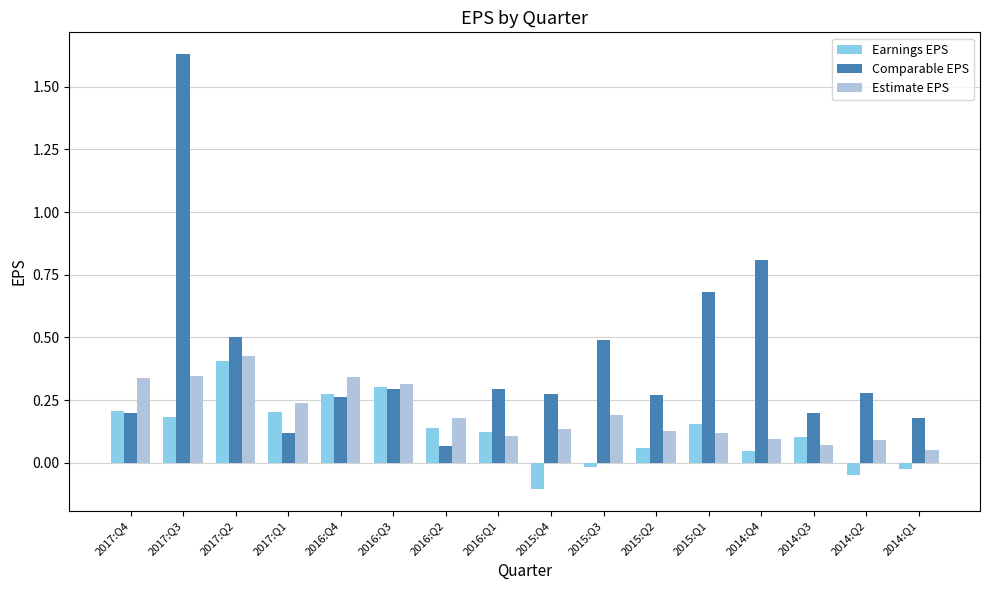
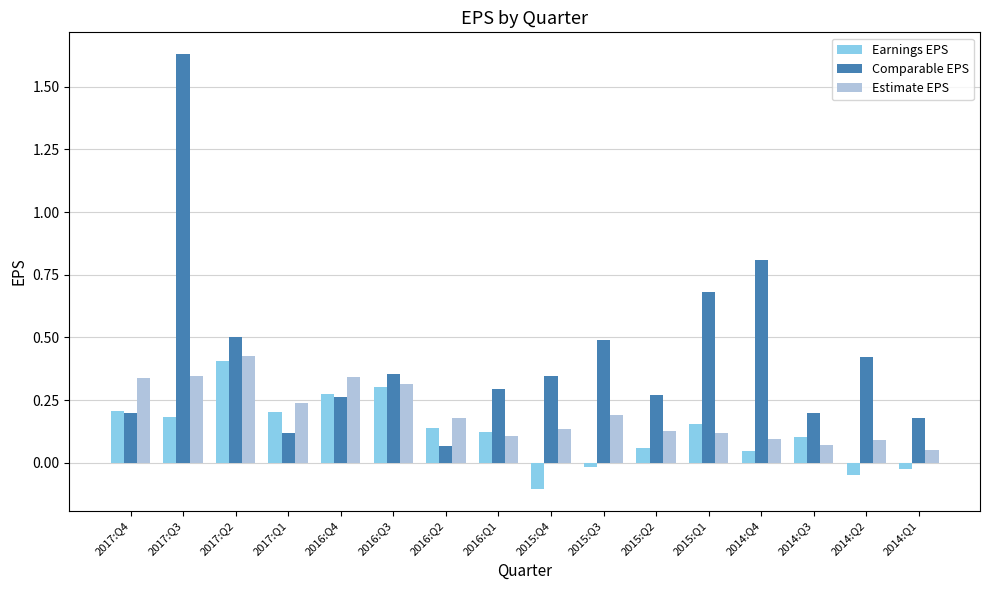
Comparable EPS, 2016:Q3: 0.29 -> 0.35
Comparable EPS, 2015:Q4: 0.28 -> 0.35
Comparable EPS, 2014:Q2: 0.28 -> 0.42
